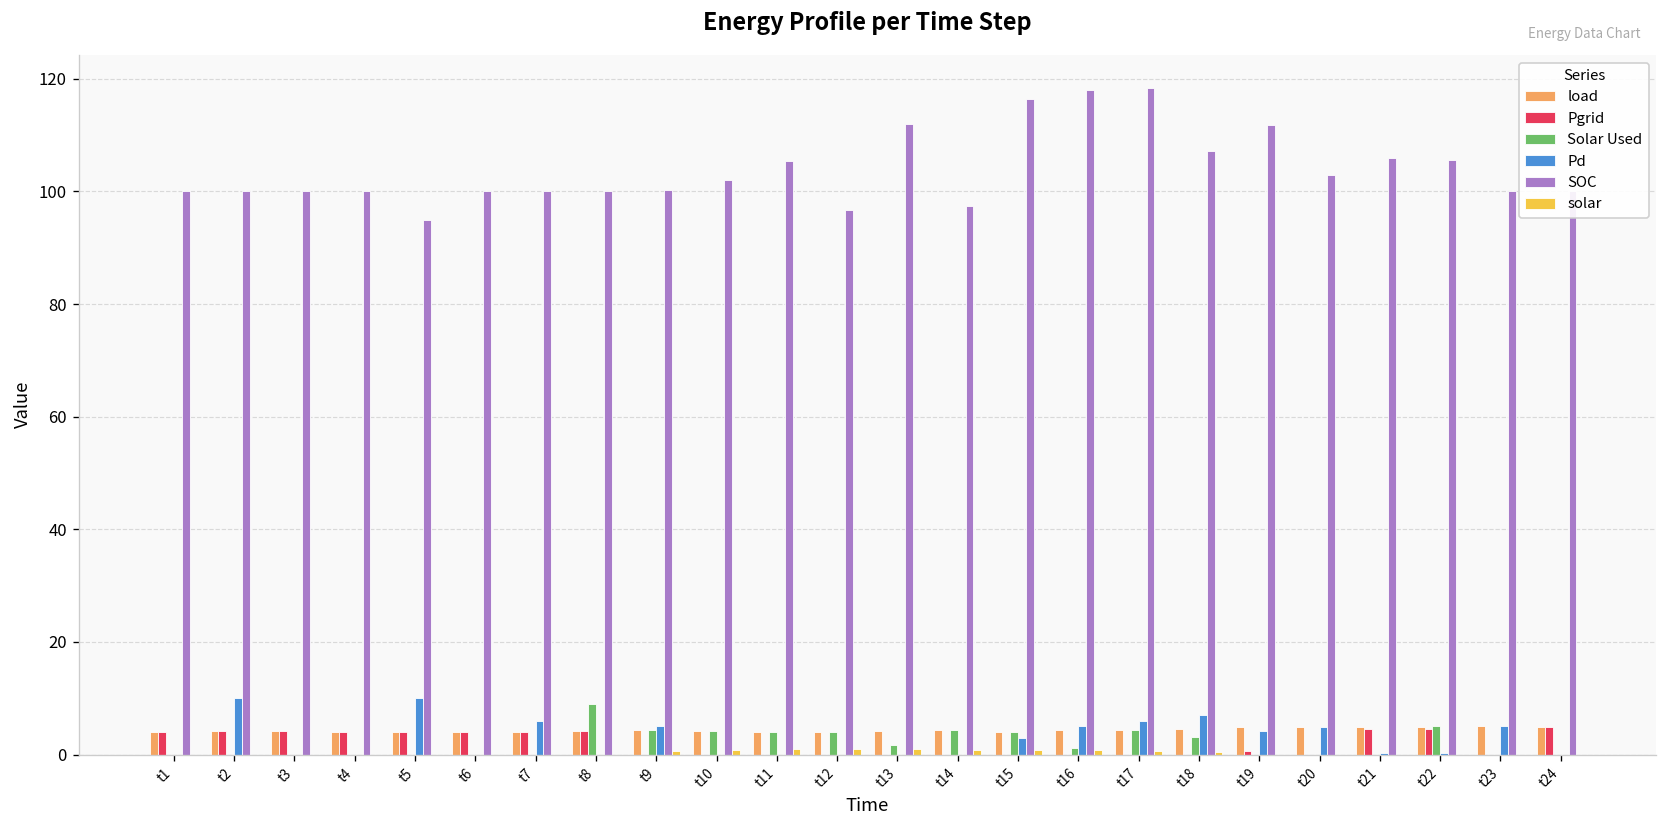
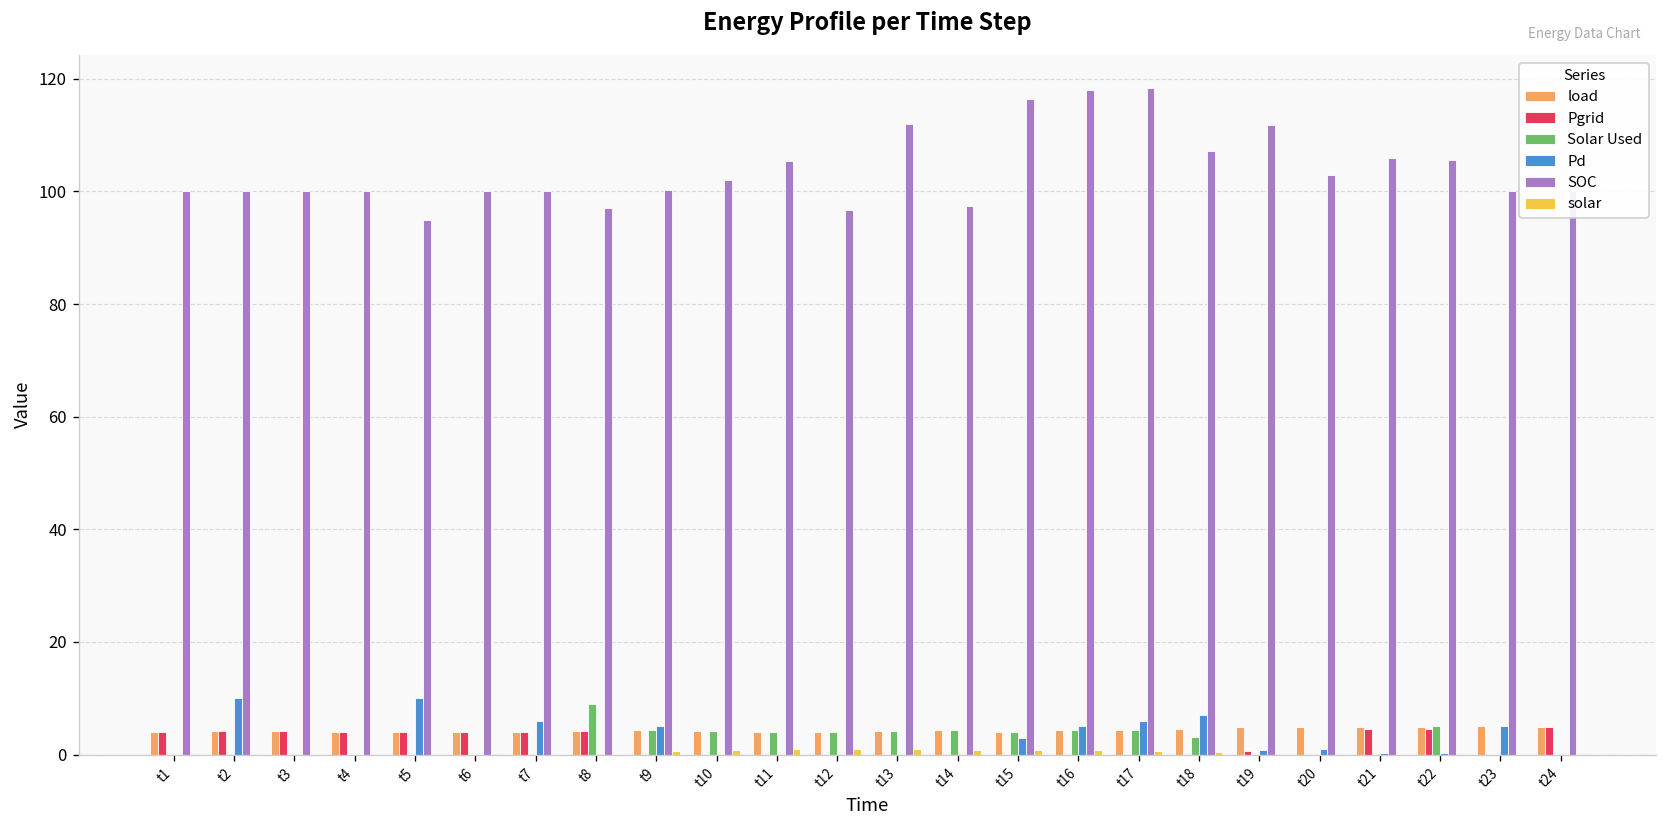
SOC, t8: 100 -> 97
Solar Used, t13: 2 -> 4
Solar Used, t16: 1 -> 4
Pd, t19: 4 -> 1
Pd, t20: 5 -> 1
